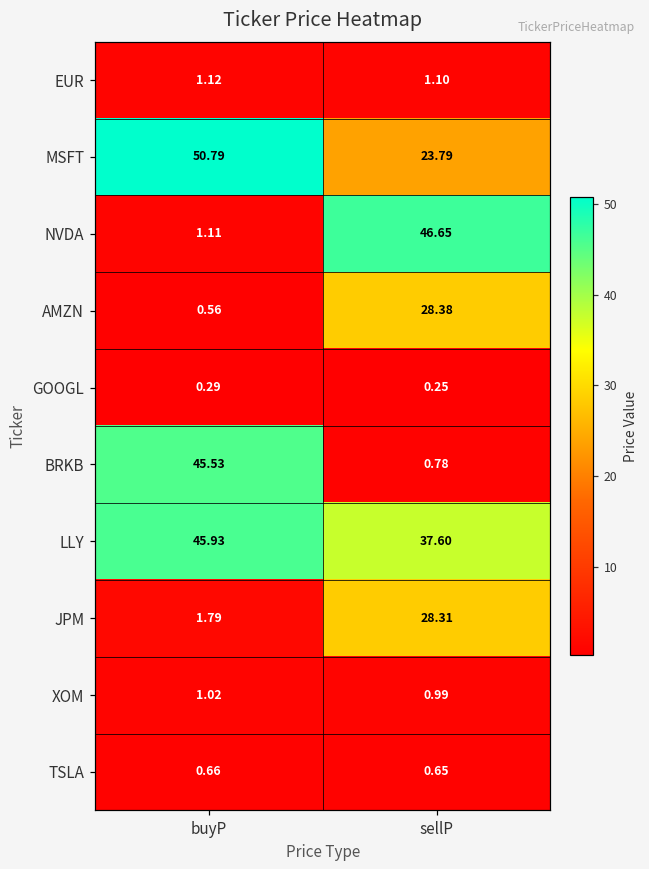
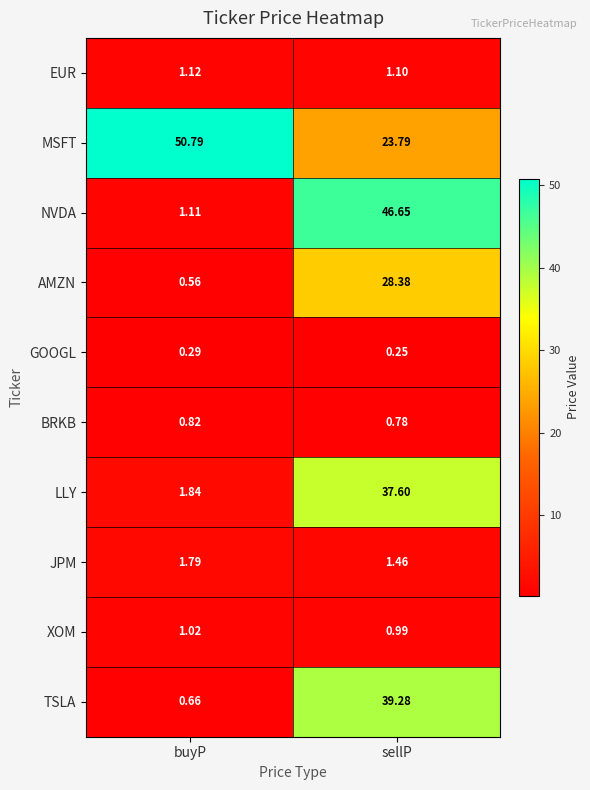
BRKB, buyP: 45.53 -> 0.82
LLY, buyP: 45.93 -> 1.84
JPM, sellP: 28.31 -> 1.46
TSLA, sellP: 0.65 -> 39.28
